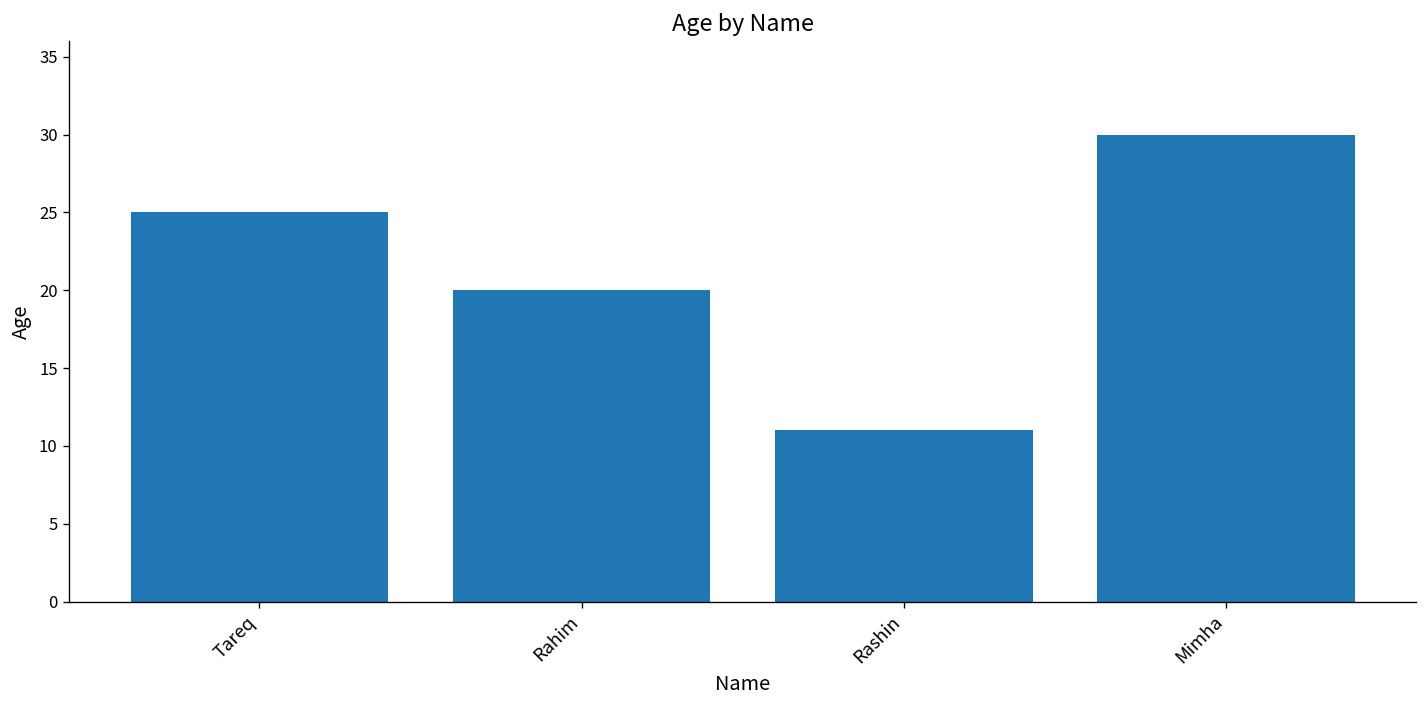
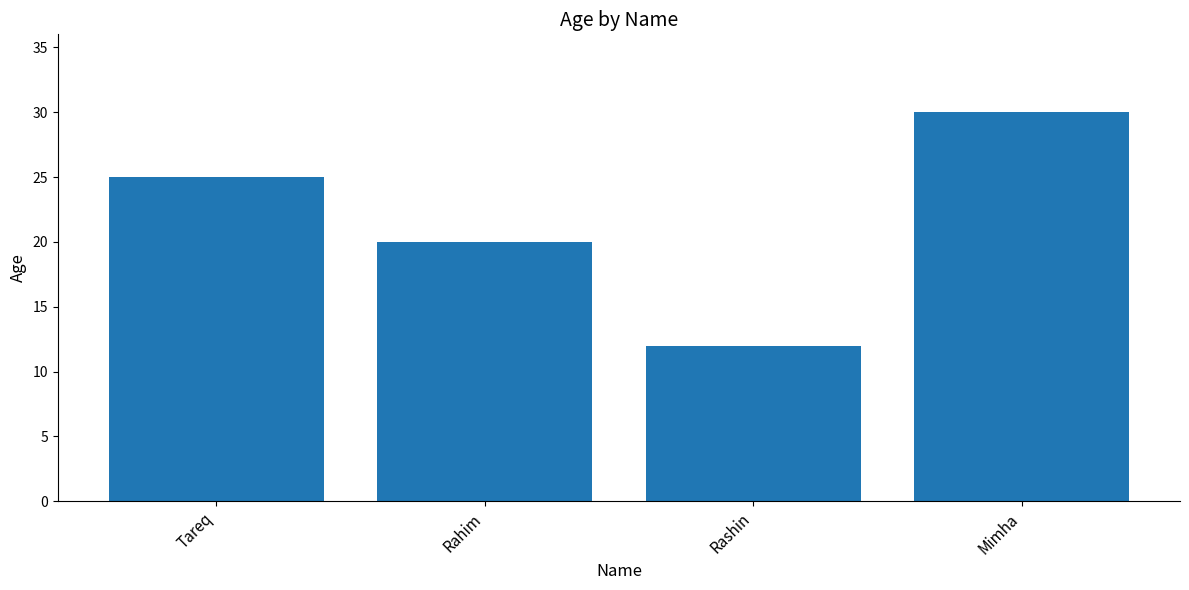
Rashin: 11 -> 12
